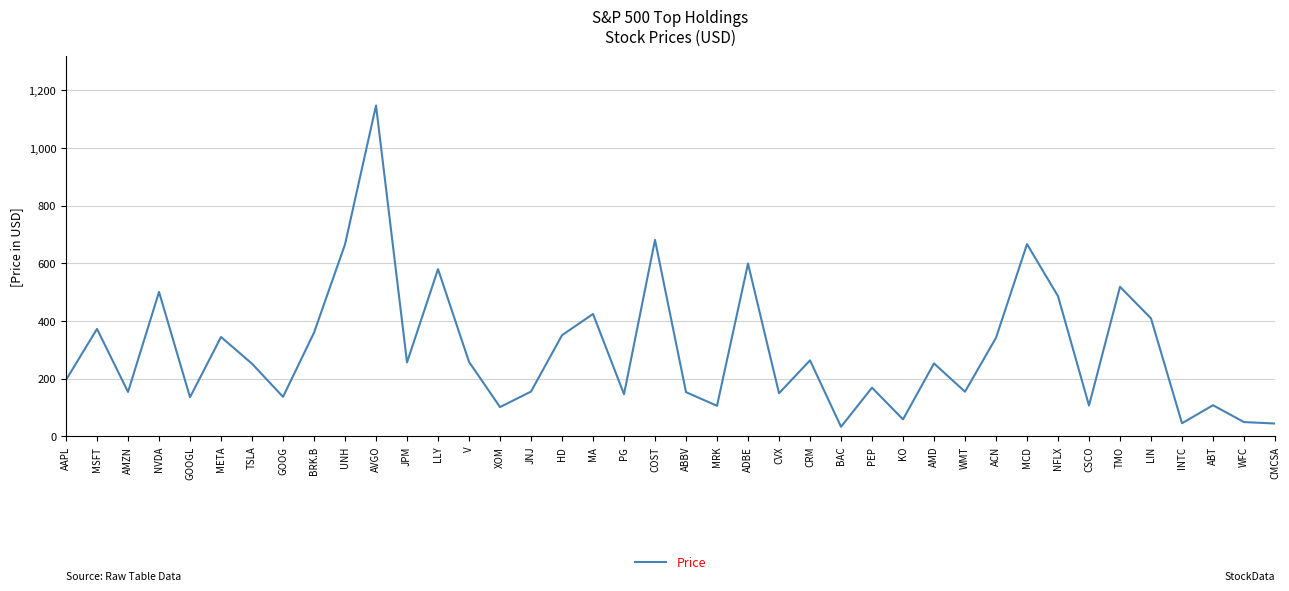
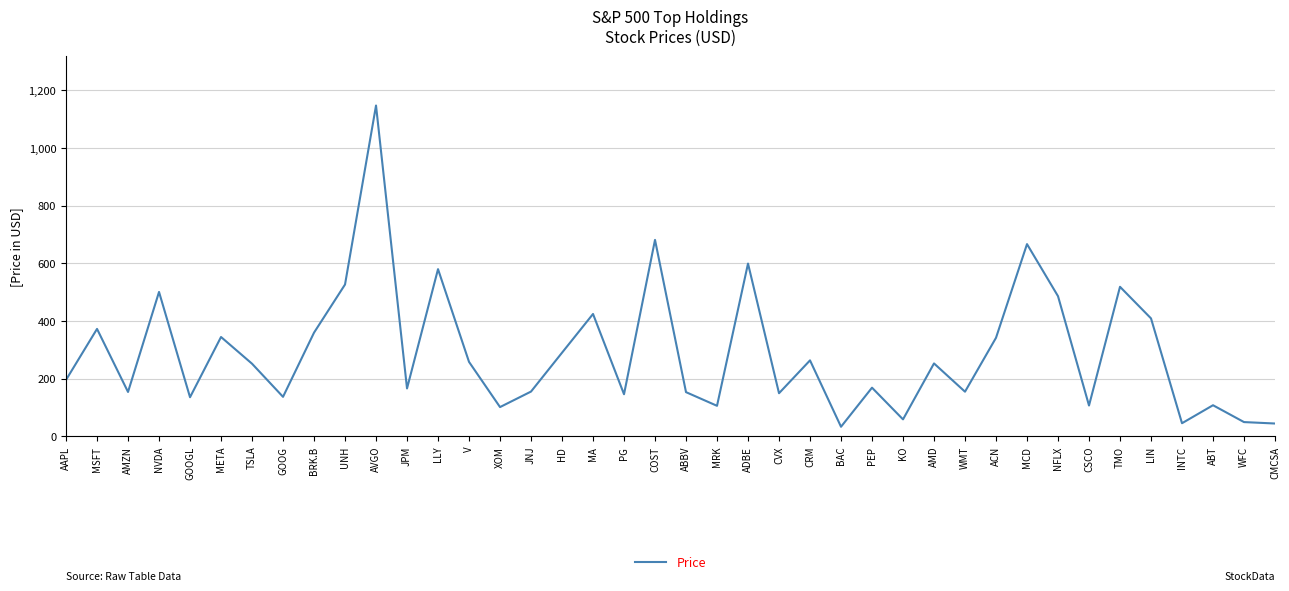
UNH: 670 -> 530
JPM: 260 -> 170
HD: 350 -> 290
